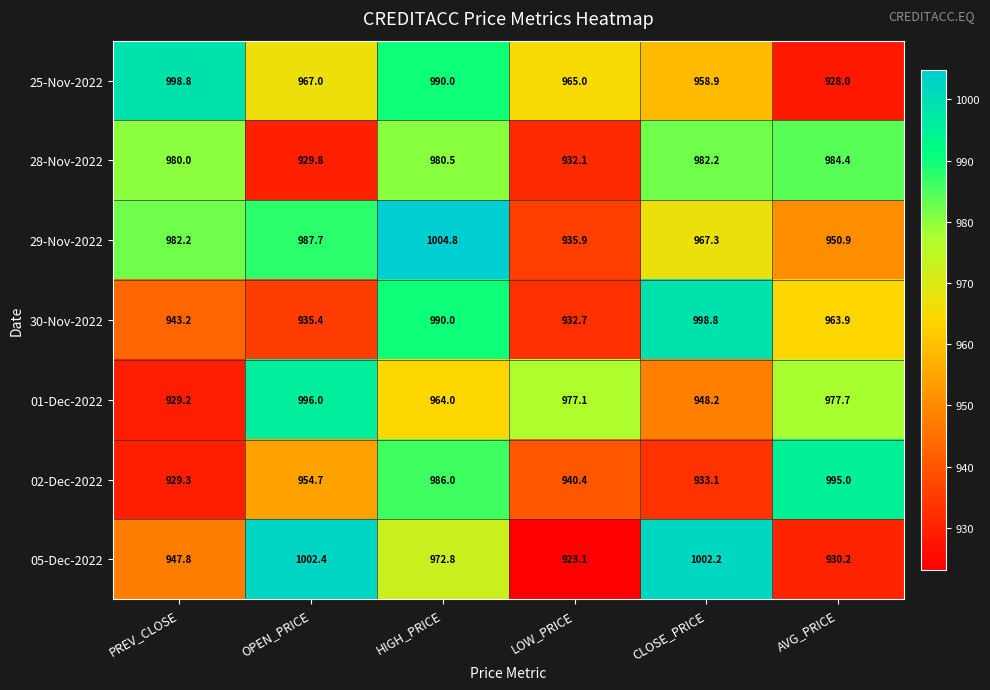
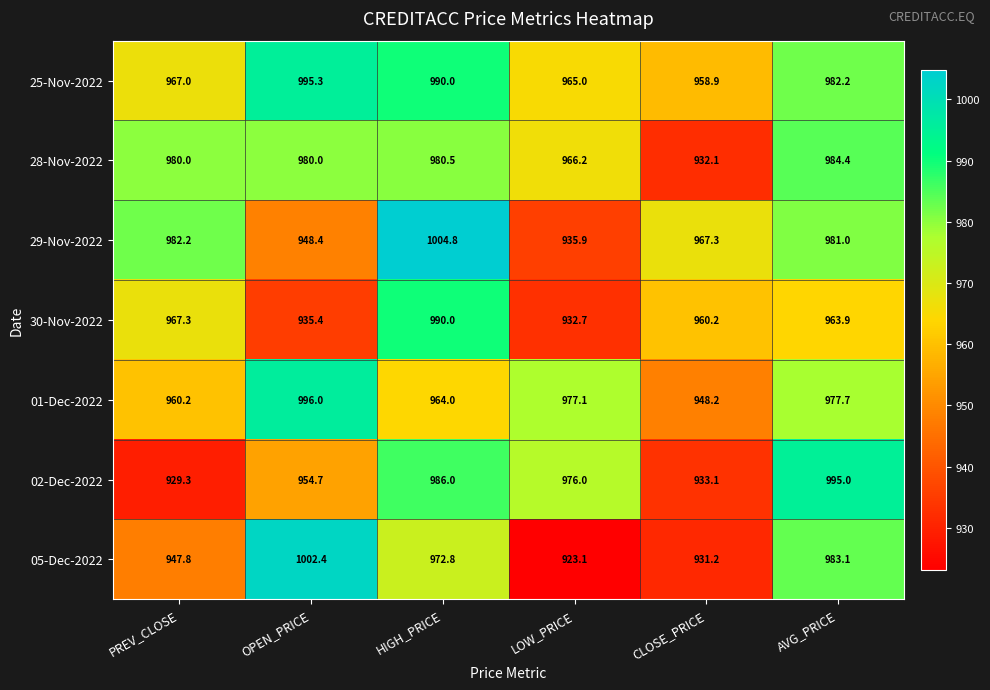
25-Nov-2022, PREV_CLOSE: 998.8 -> 967.0
25-Nov-2022, OPEN_PRICE: 967.0 -> 995.3
25-Nov-2022, AVG_PRICE: 928.0 -> 982.2
28-Nov-2022, OPEN_PRICE: 929.8 -> 980.0
28-Nov-2022, LOW_PRICE: 932.1 -> 966.2
28-Nov-2022, CLOSE_PRICE: 982.2 -> 932.1
29-Nov-2022, OPEN_PRICE: 987.7 -> 948.4
29-Nov-2022, AVG_PRICE: 950.9 -> 981.0
30-Nov-2022, PREV_CLOSE: 943.2 -> 967.3
30-Nov-2022, CLOSE_PRICE: 998.8 -> 960.2
01-Dec-2022, PREV_CLOSE: 929.2 -> 960.2
02-Dec-2022, LOW_PRICE: 940.4 -> 976.0
05-Dec-2022, CLOSE_PRICE: 1002.2 -> 931.2
05-Dec-2022, AVG_PRICE: 930.2 -> 983.1
